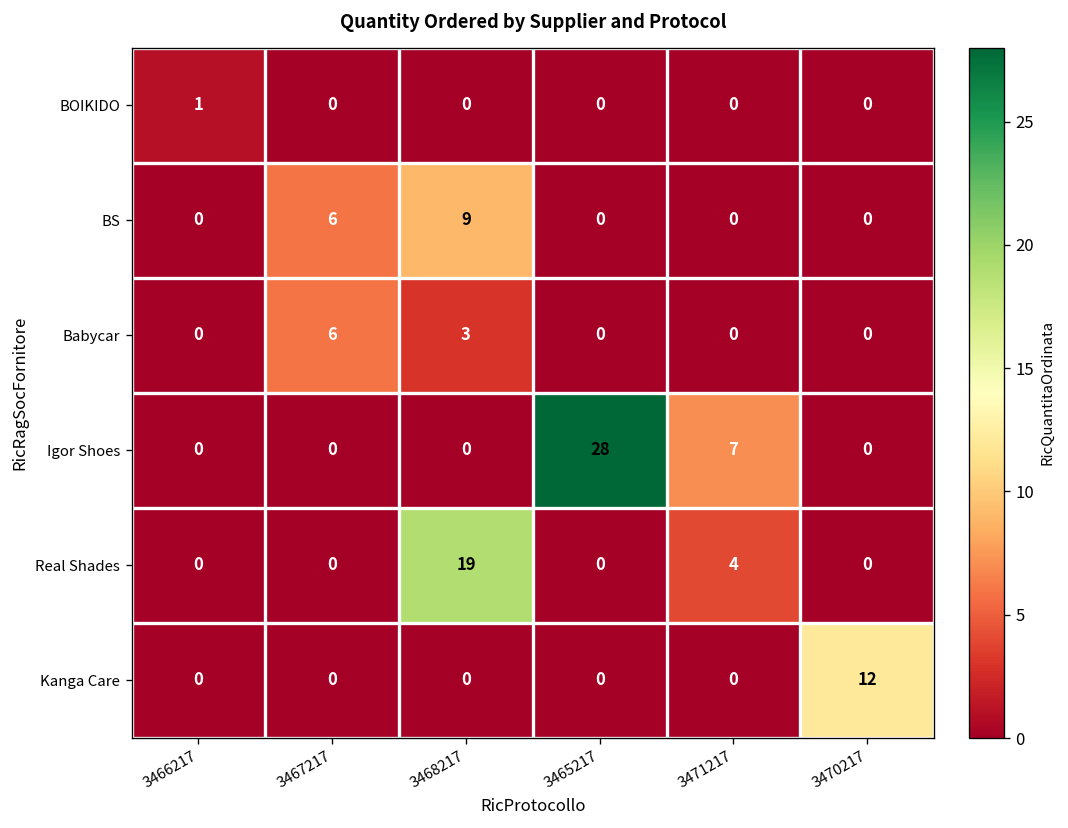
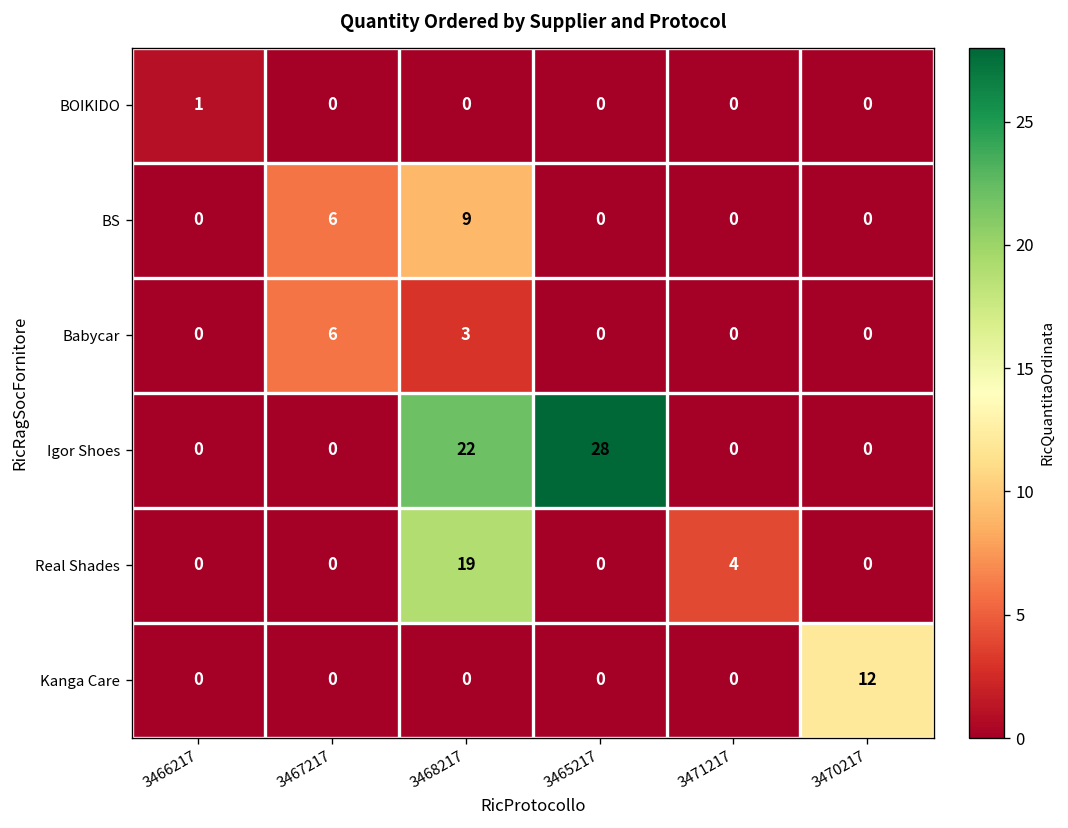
Igor Shoes, 3468217: 0 -> 22
Igor Shoes, 3471217: 7 -> 0
